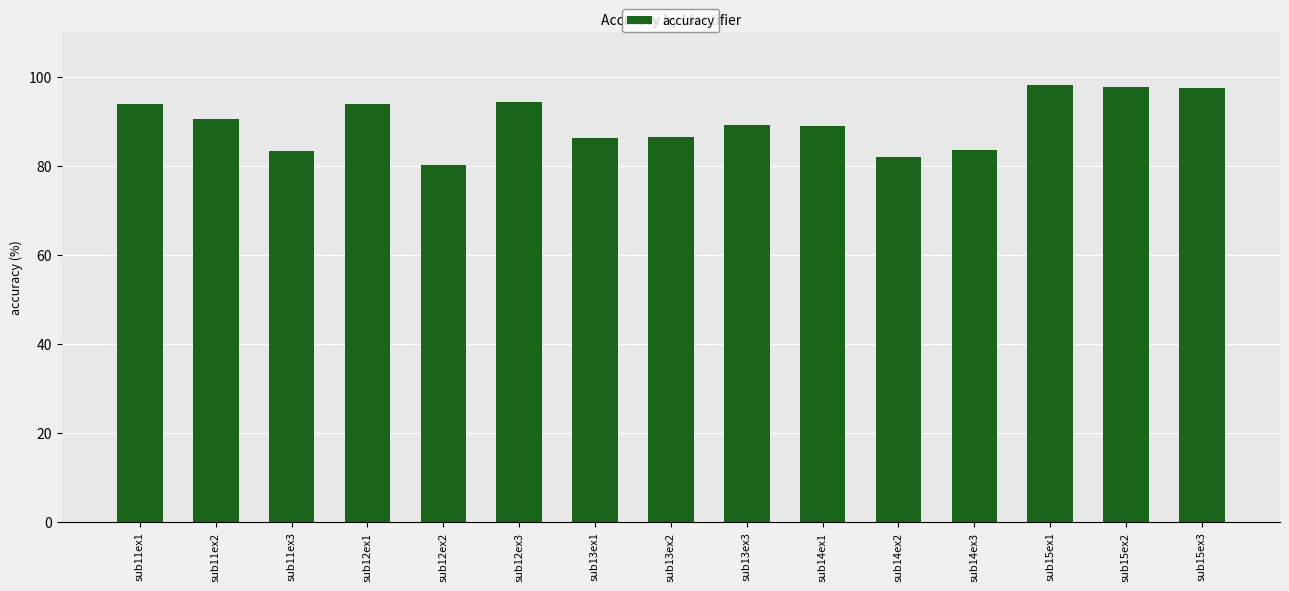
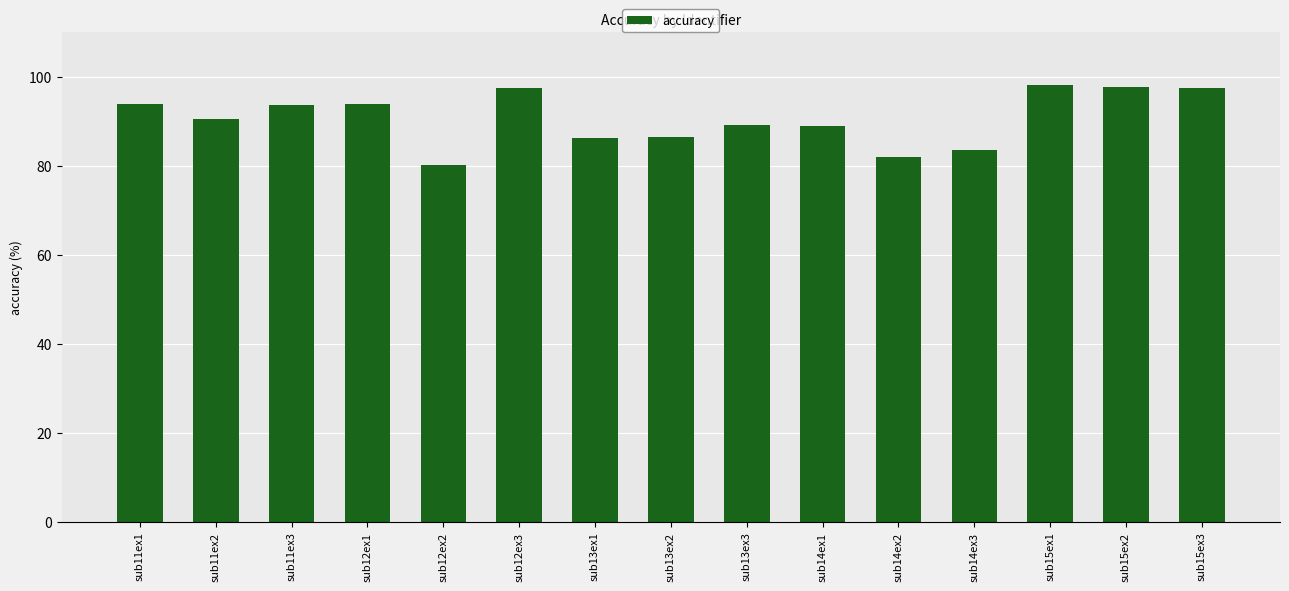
sub11ex3: 83 -> 94
sub12ex3: 94 -> 97
